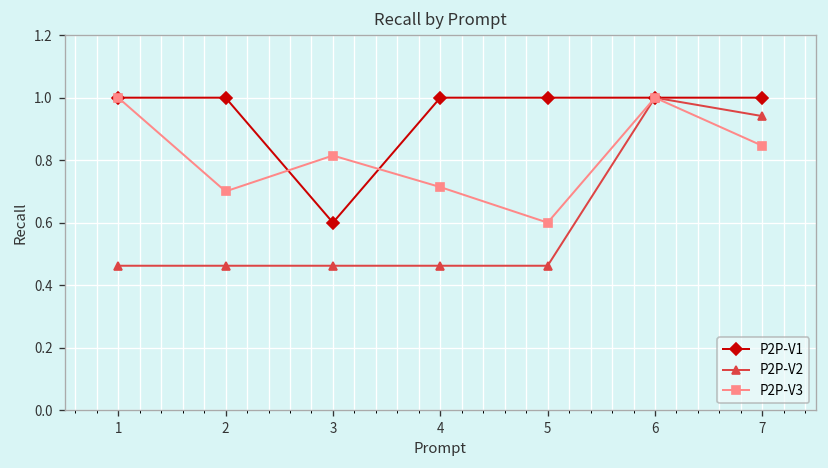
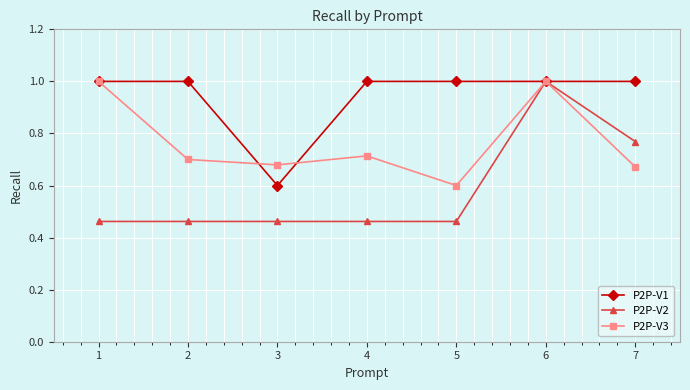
P2P-V3, 3: 0.81 -> 0.68
P2P-V2, 7: 0.94 -> 0.77
P2P-V3, 7: 0.85 -> 0.67
